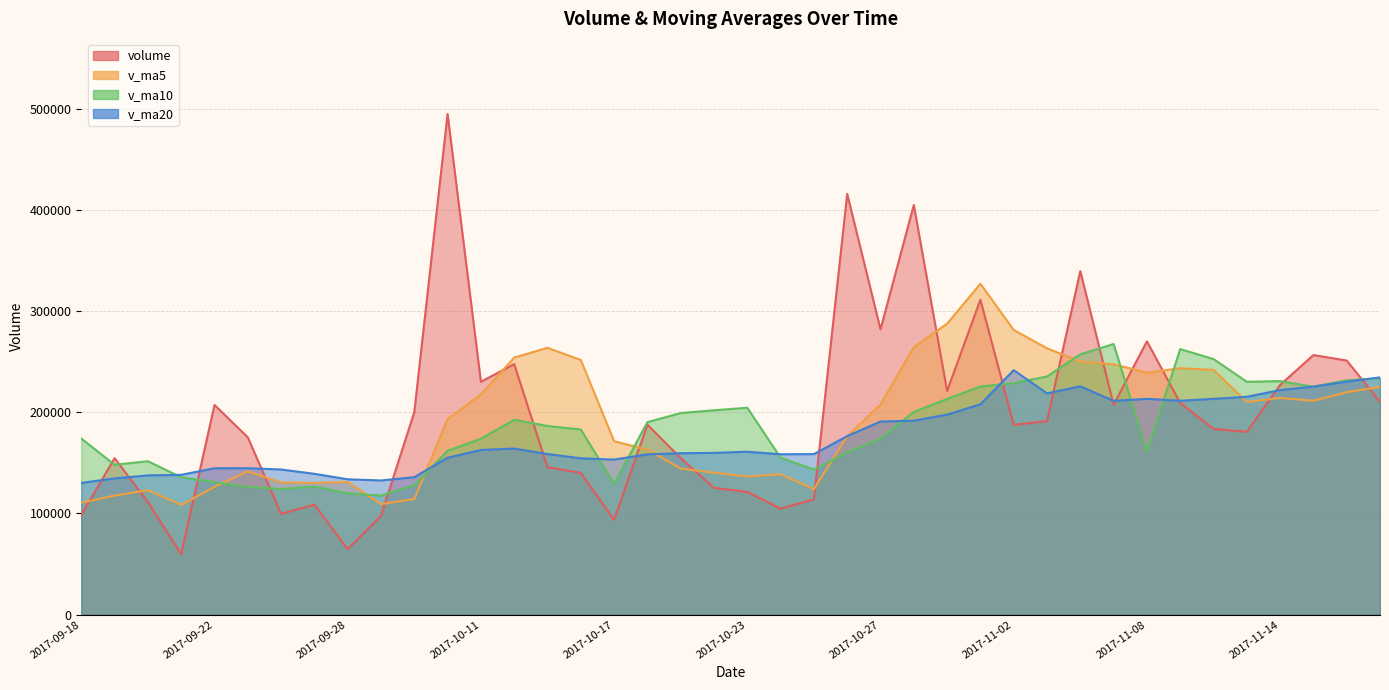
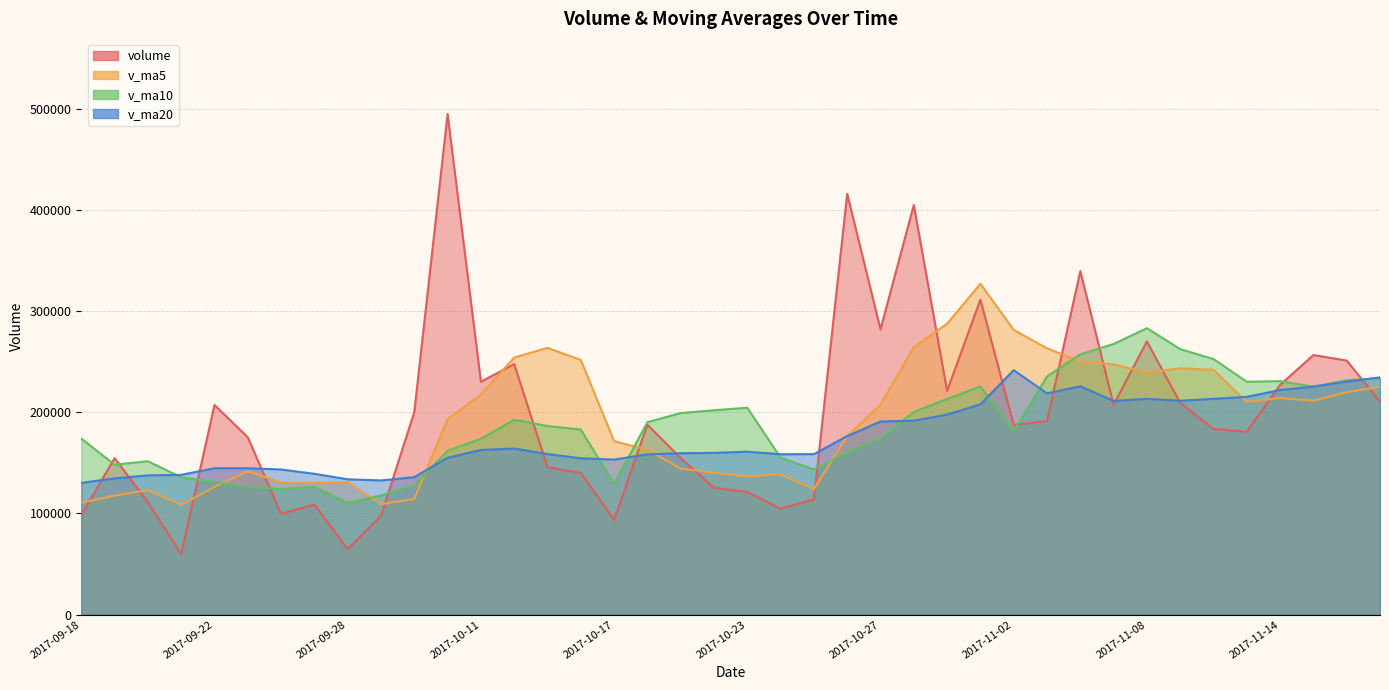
v_ma10, 2017-09-28: 120000 -> 110000
v_ma10, 2017-11-02: 229000 -> 181000
v_ma10, 2017-11-08: 161000 -> 283000
